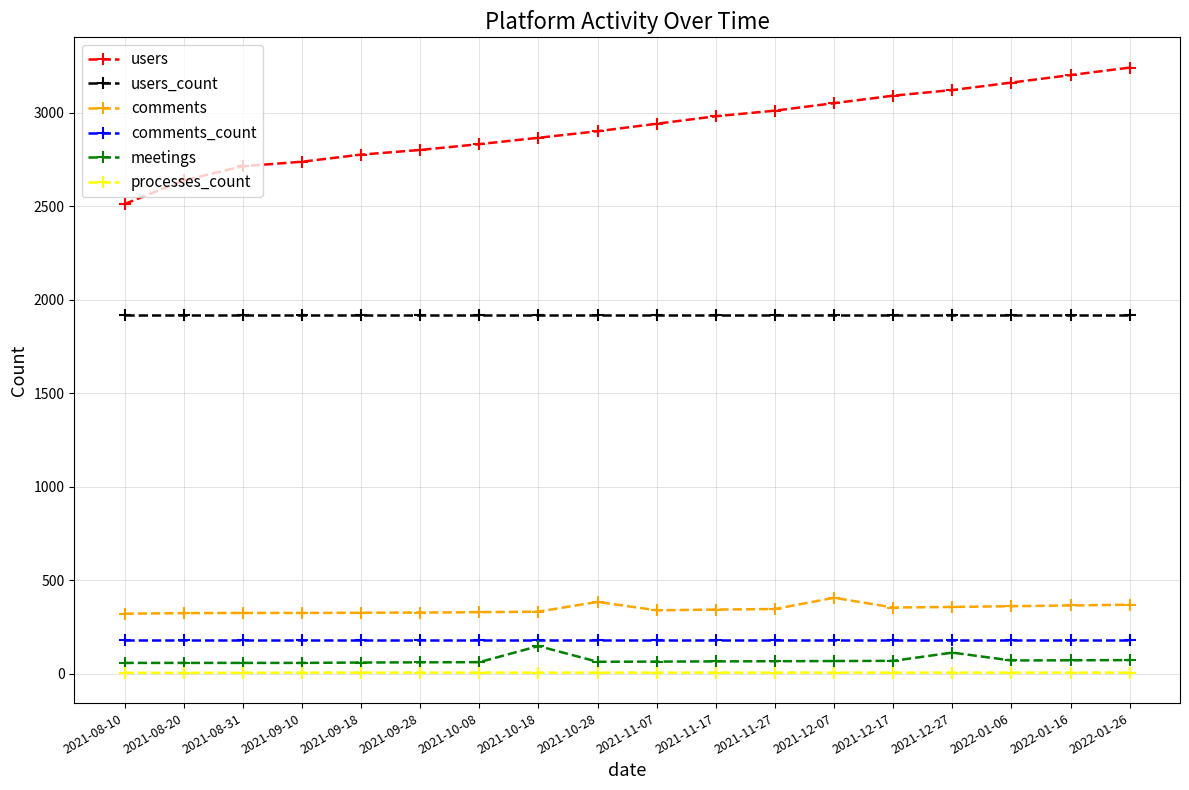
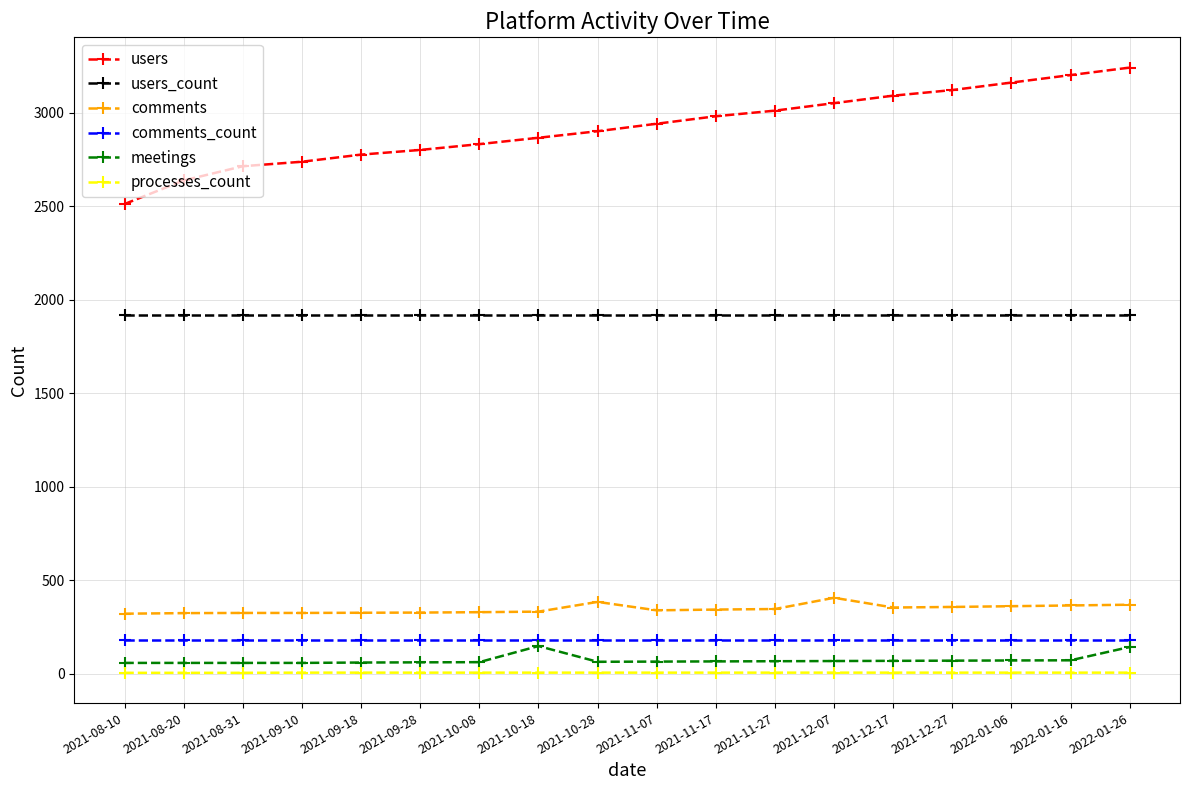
meetings, 2021-12-27: 110 -> 70
meetings, 2022-01-26: 70 -> 140
